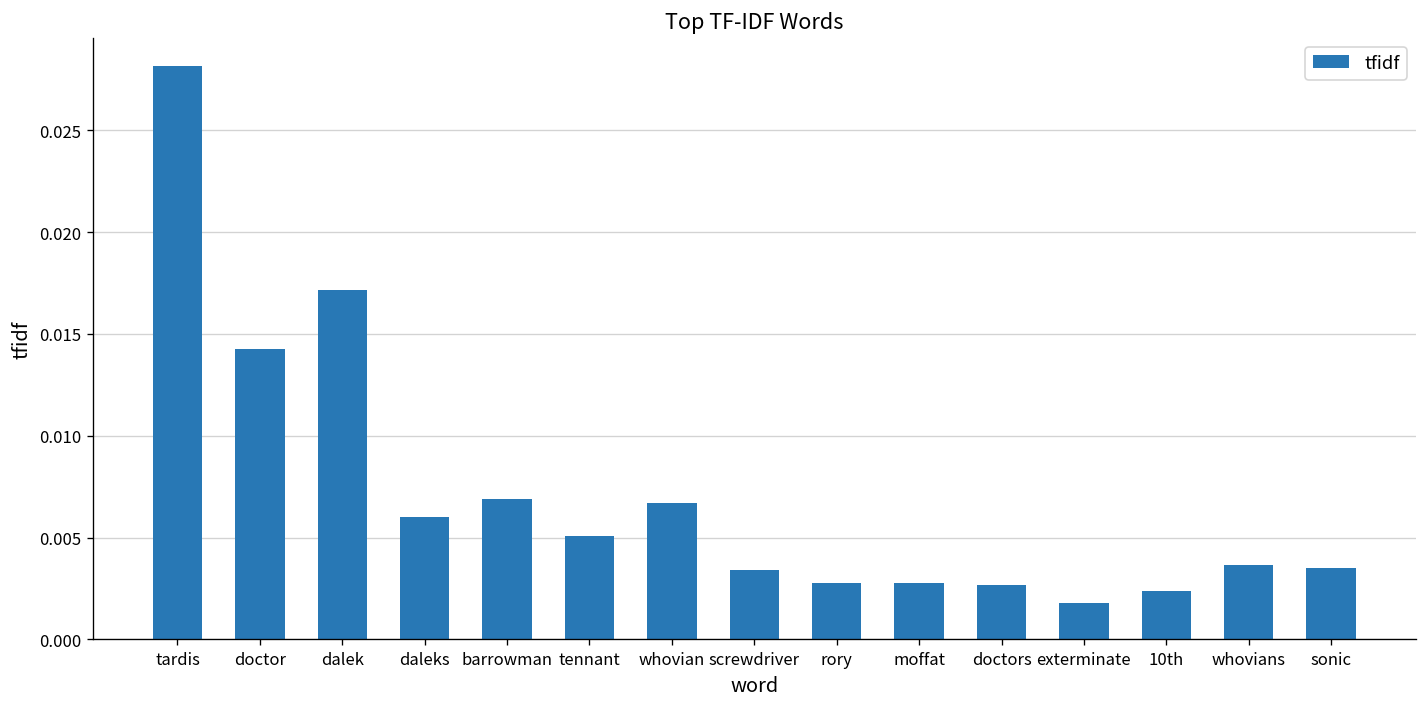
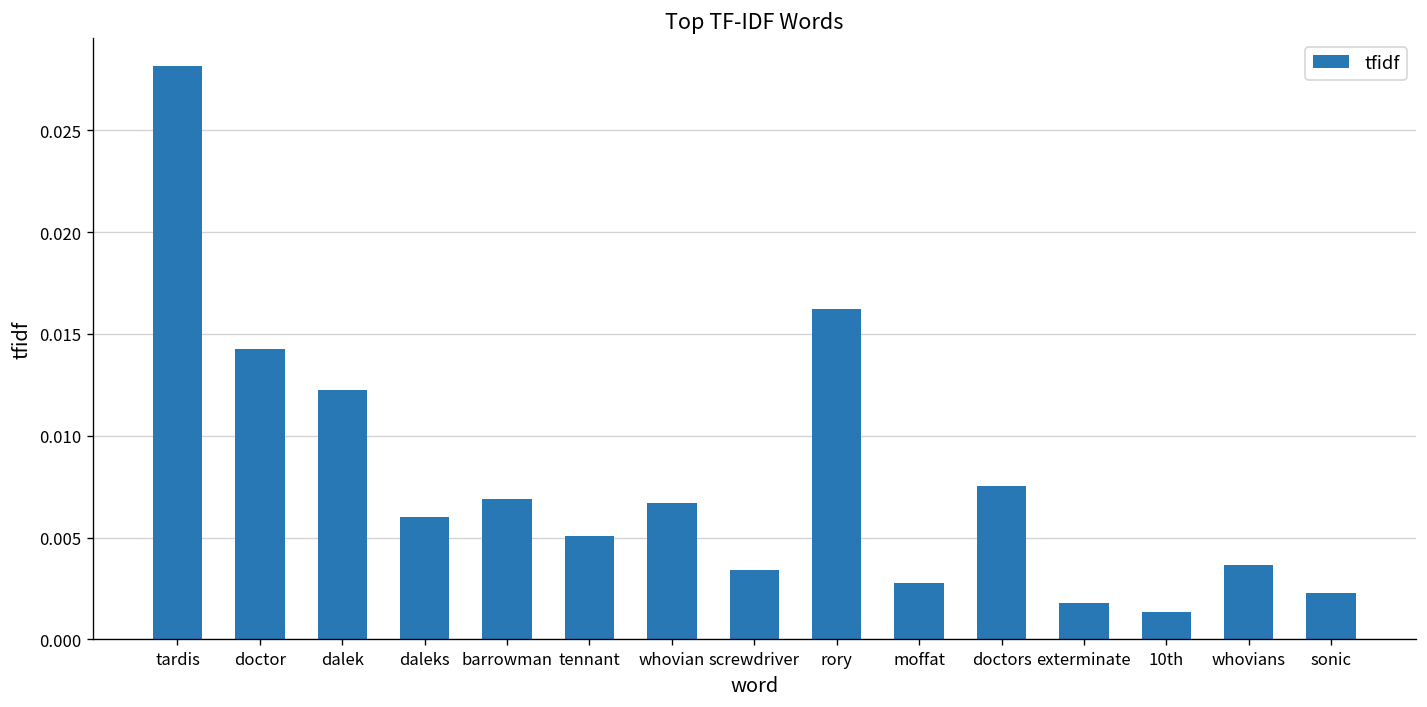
dalek: 0.0172 -> 0.0123
rory: 0.0028 -> 0.0162
doctors: 0.0027 -> 0.0075
10th: 0.0024 -> 0.0013
sonic: 0.0035 -> 0.0023
